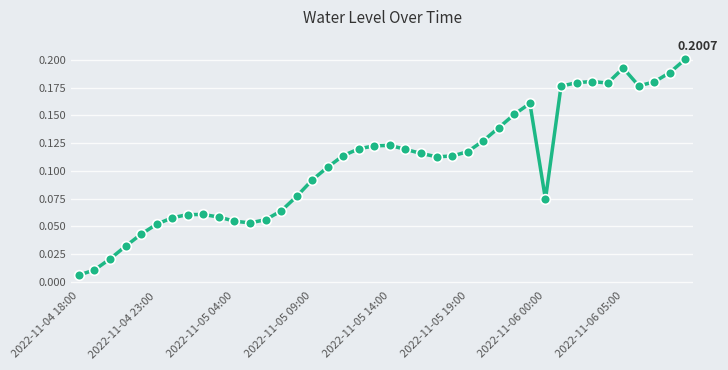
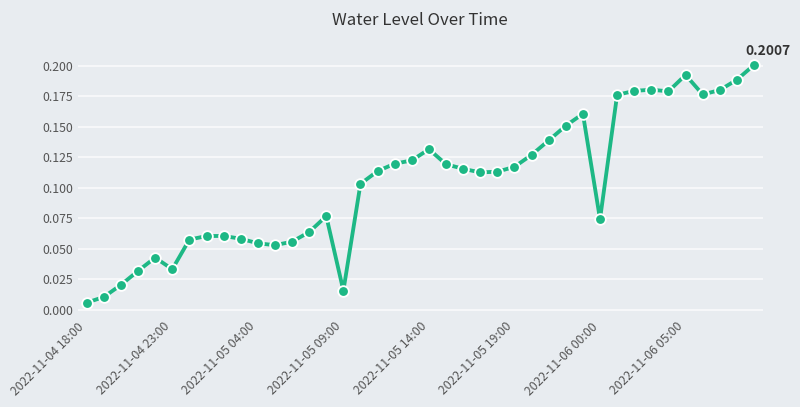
2022-11-04 23:00: 0.052 -> 0.033
2022-11-05 09:00: 0.092 -> 0.016
2022-11-05 14:00: 0.123 -> 0.132
